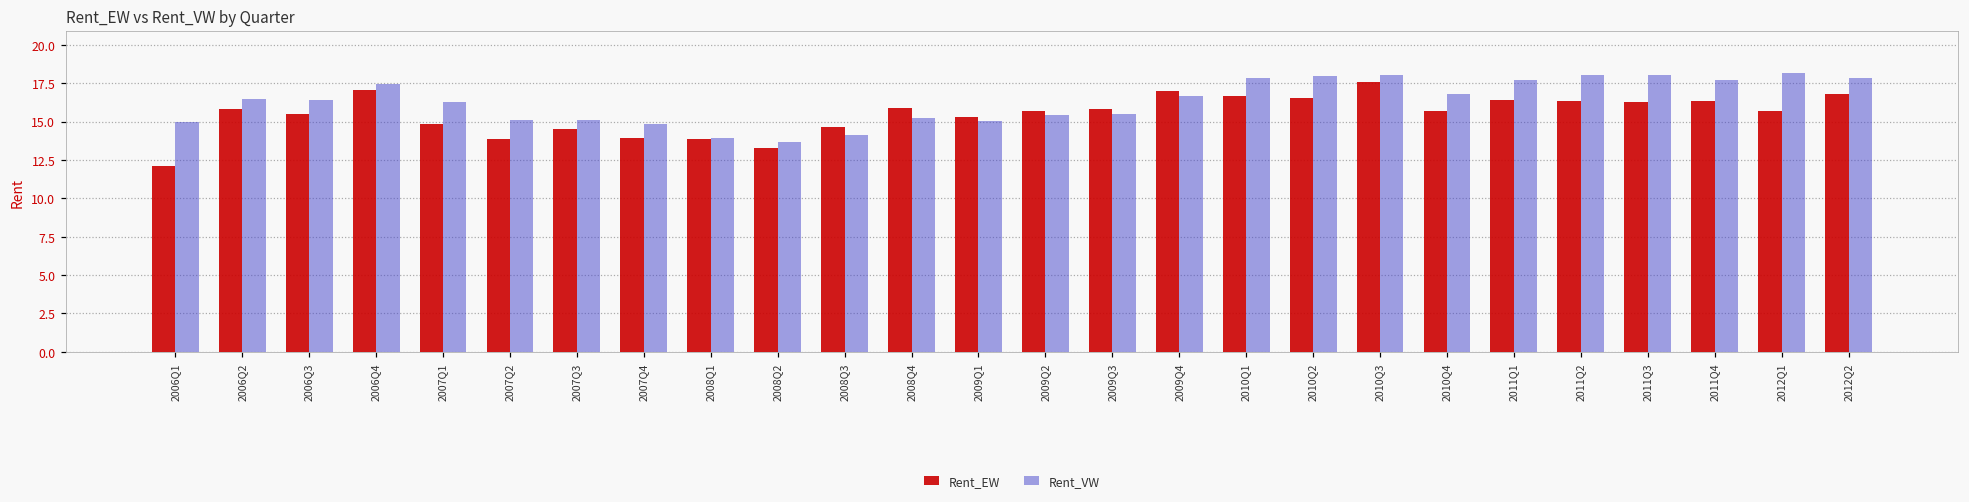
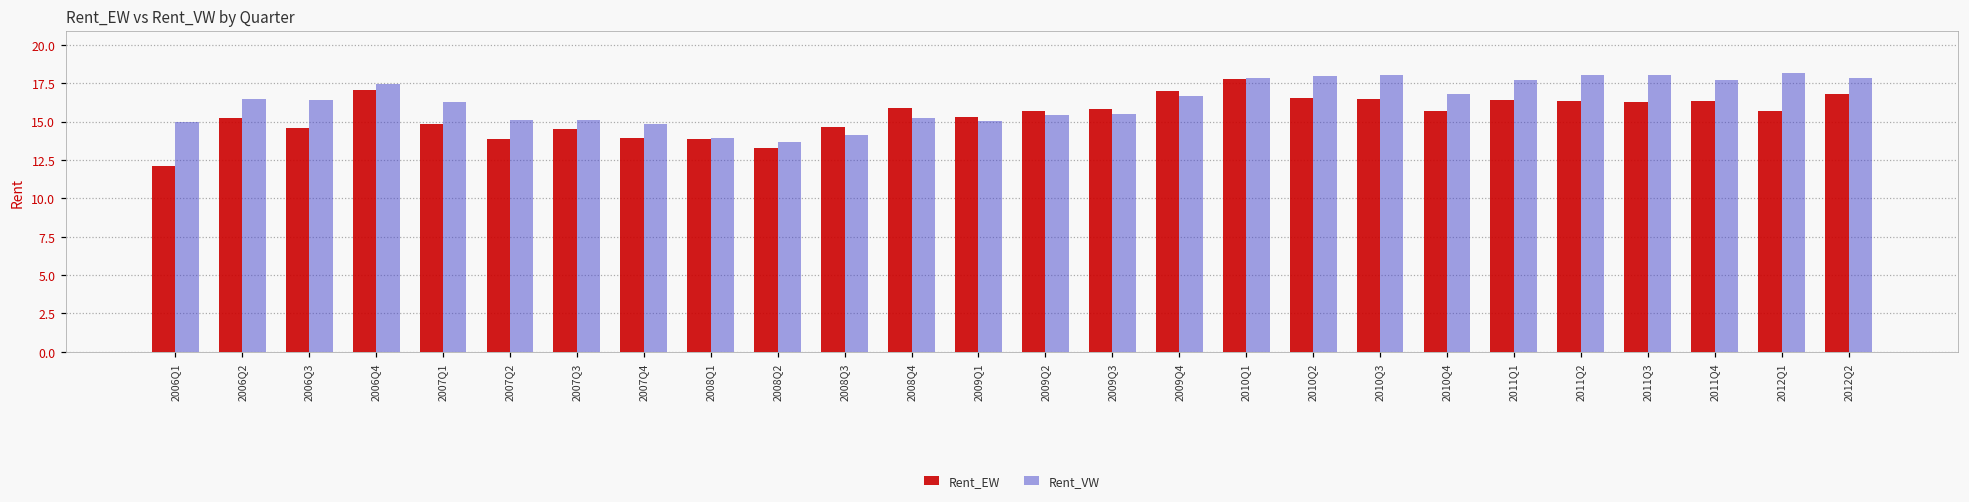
Rent_EW, 2006Q2: 15.8 -> 15.2
Rent_EW, 2006Q3: 15.5 -> 14.6
Rent_EW, 2010Q1: 16.7 -> 17.8
Rent_EW, 2010Q3: 17.5 -> 16.5
